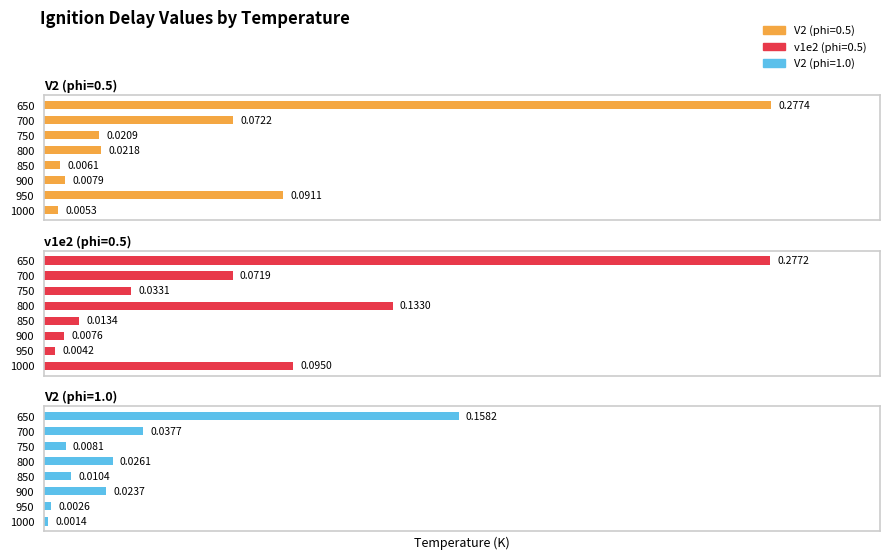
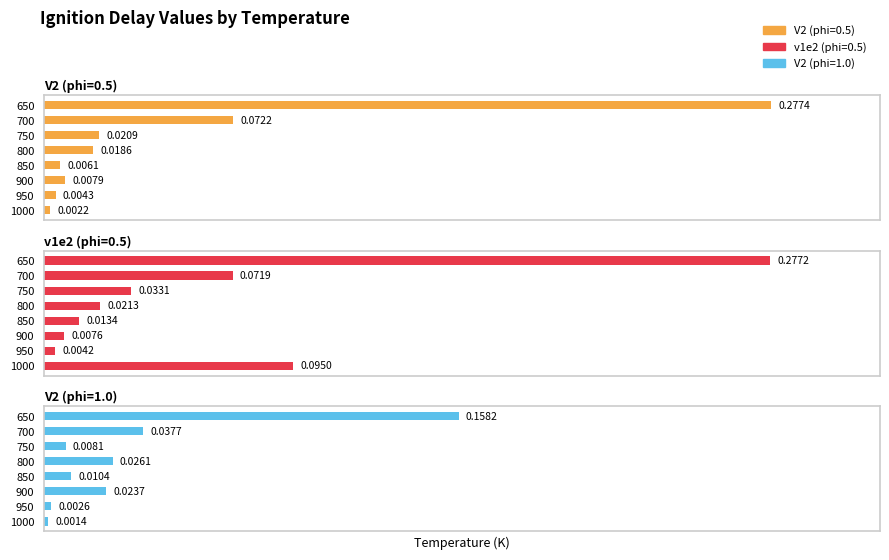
V2 (phi=0.5), 800: 0.0218 -> 0.0186
V2 (phi=0.5), 950: 0.0911 -> 0.0043
V2 (phi=0.5), 1000: 0.0053 -> 0.0022
v1e2 (phi=0.5), 800: 0.1330 -> 0.0213
